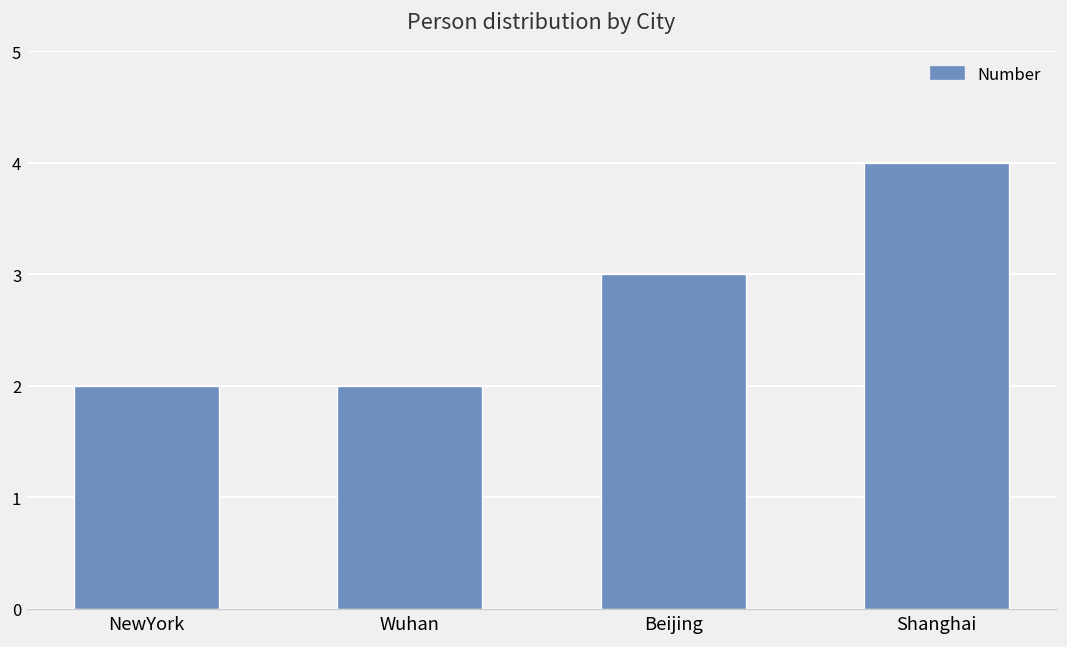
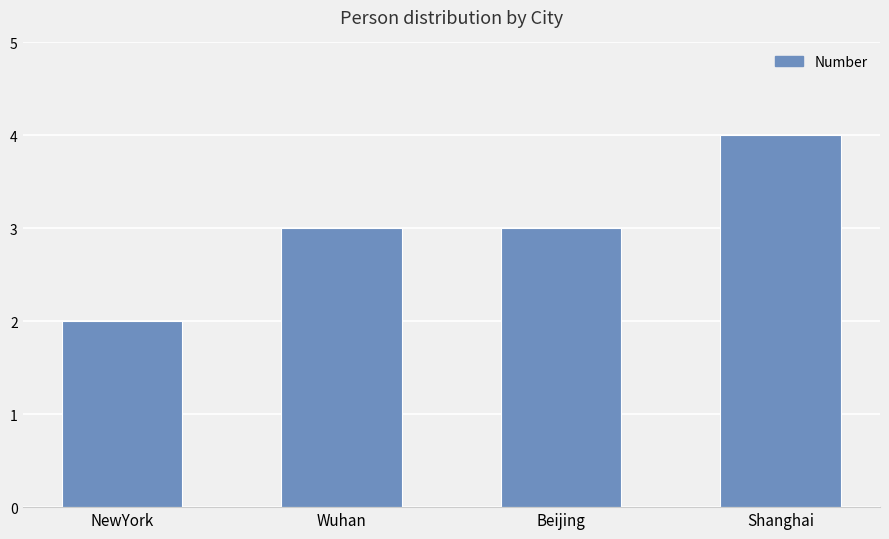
Wuhan: 2 -> 3
